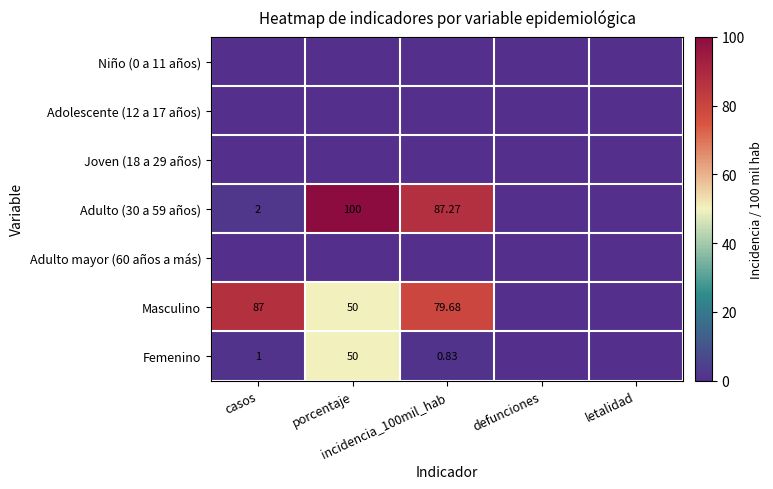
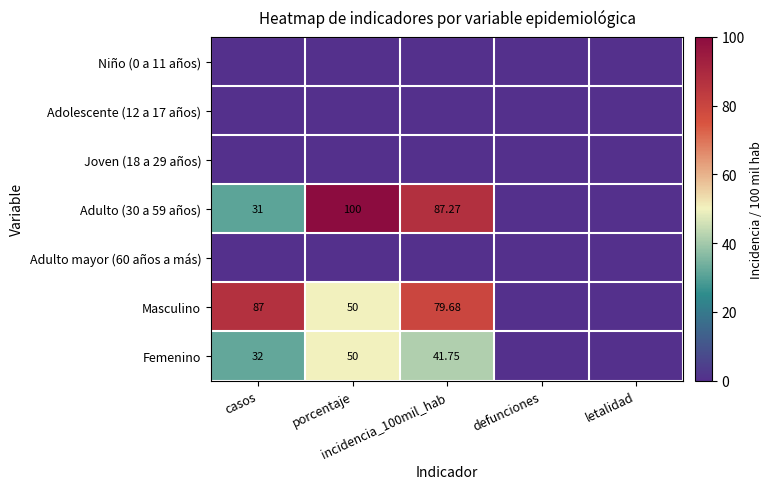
Adulto (30 a 59 años), casos: 2 -> 31
Femenino, casos: 1 -> 32
Femenino, incidencia_100mil_hab: 0.83 -> 41.75
